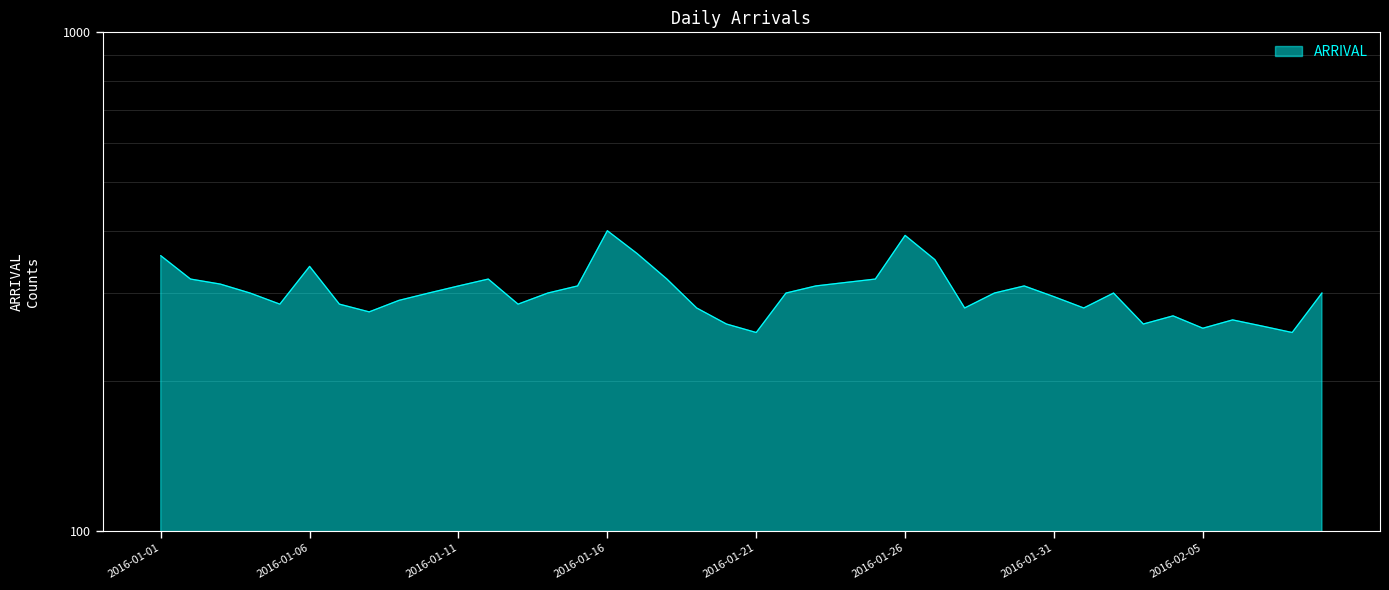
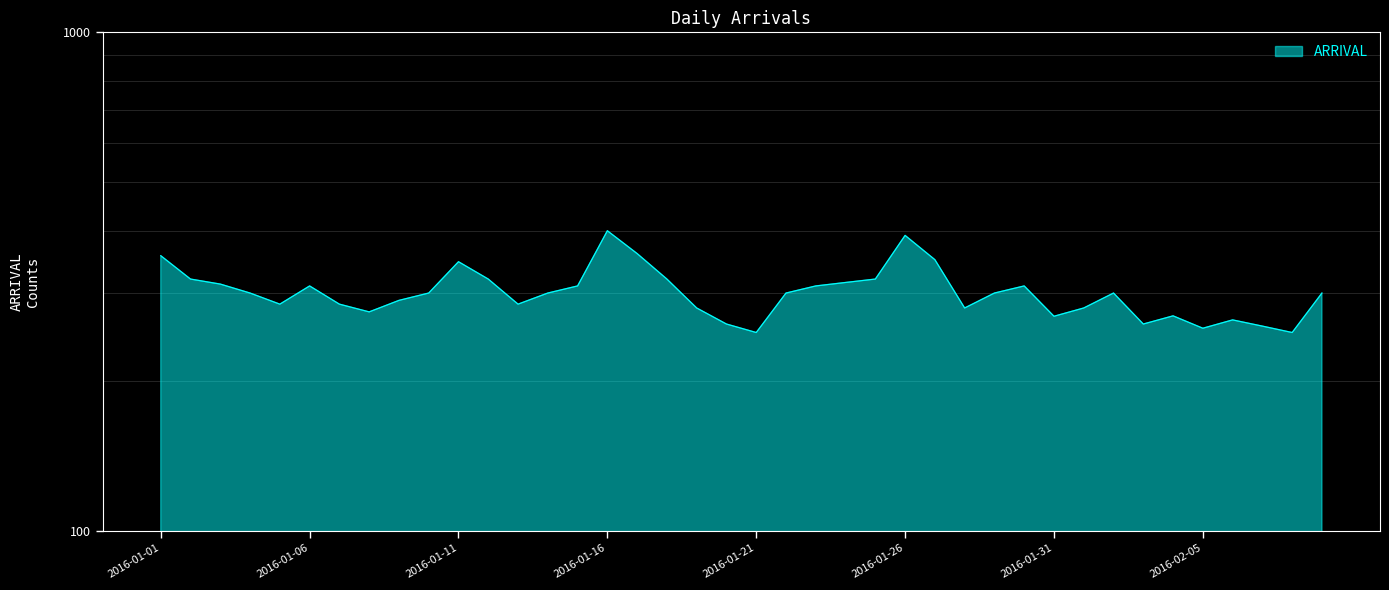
2016-01-06: 340 -> 310
2016-01-11: 310 -> 350
2016-01-31: 300 -> 270
